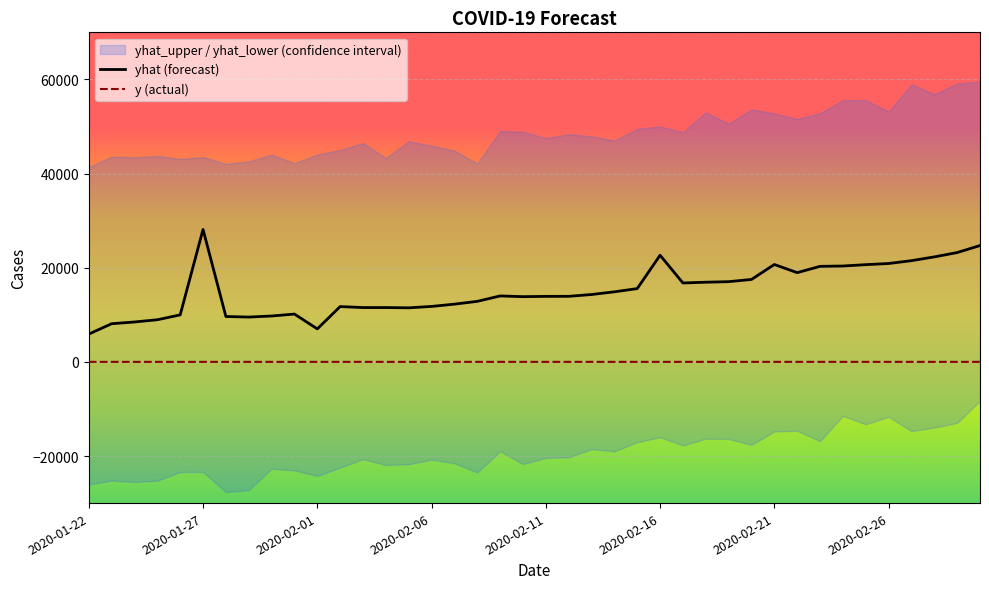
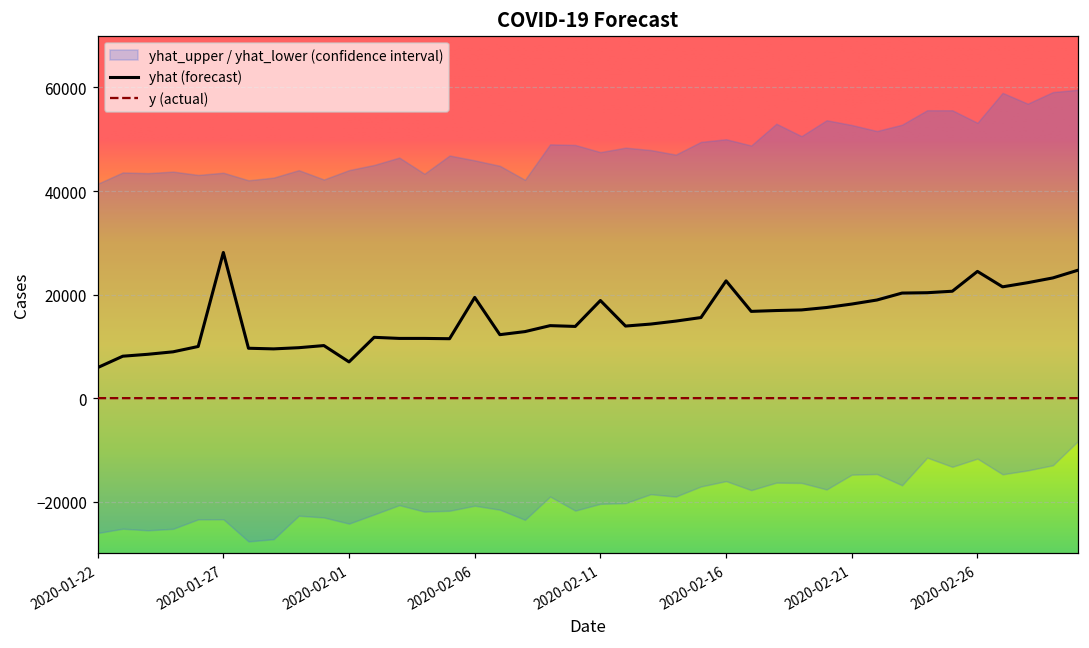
yhat (forecast), 2020-02-06: 12000 -> 19000
yhat (forecast), 2020-02-11: 14000 -> 19000
yhat (forecast), 2020-02-21: 21000 -> 18000
yhat (forecast), 2020-02-26: 21000 -> 24000
